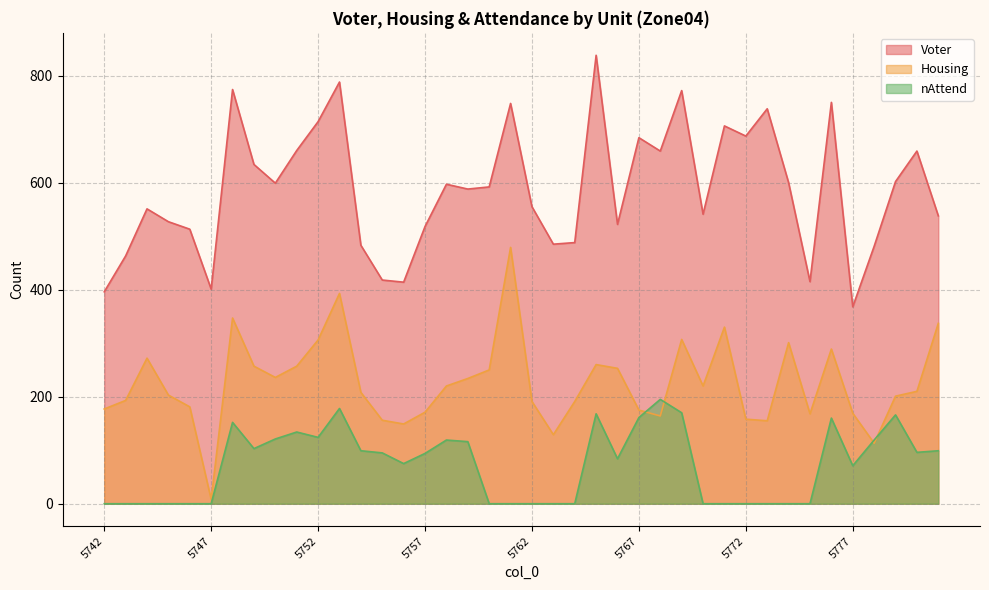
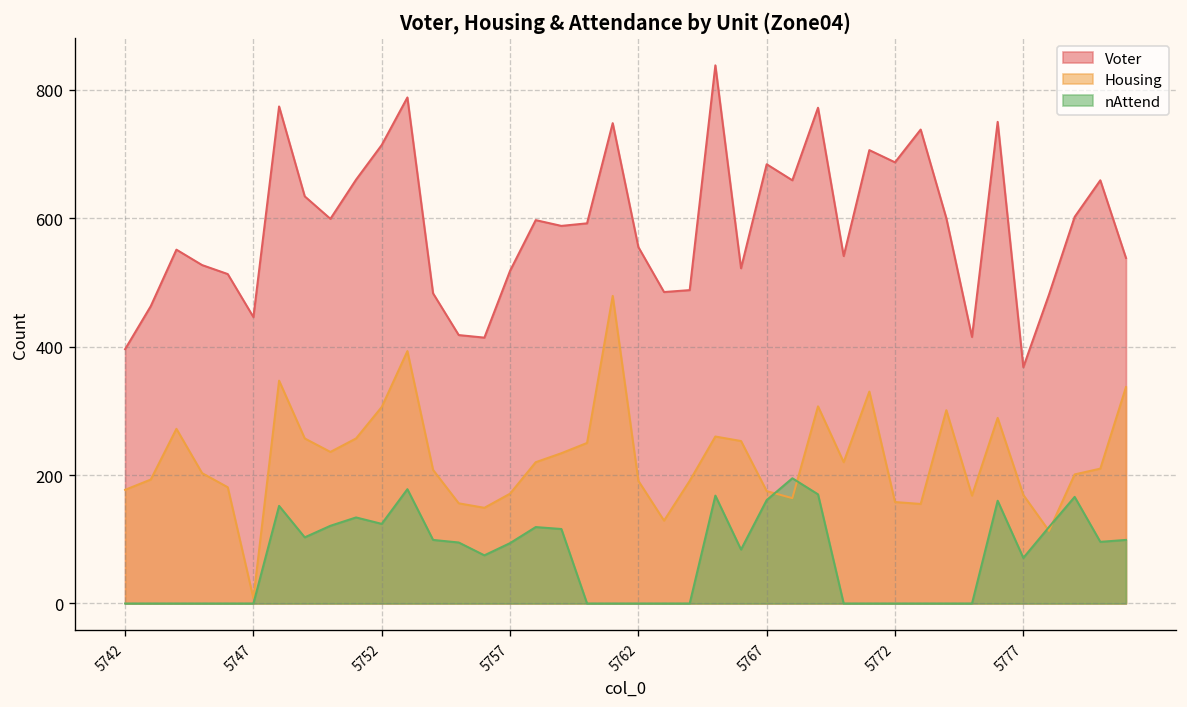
Voter, 5747: 400 -> 450
